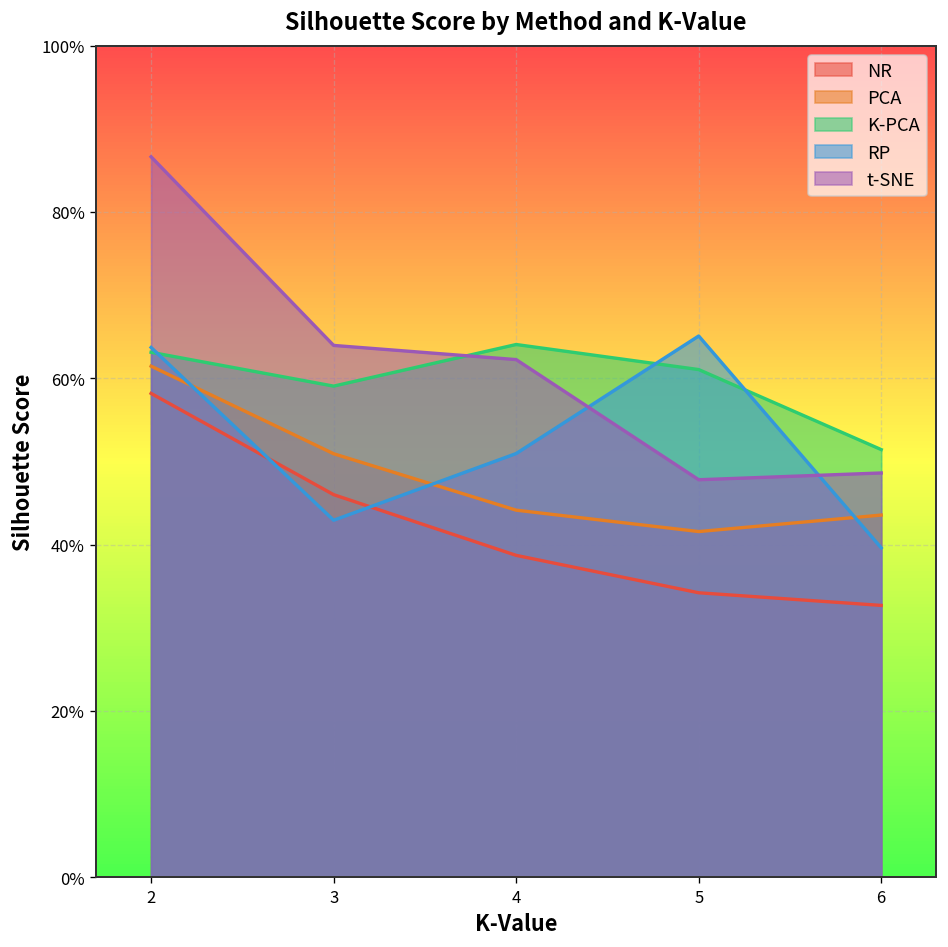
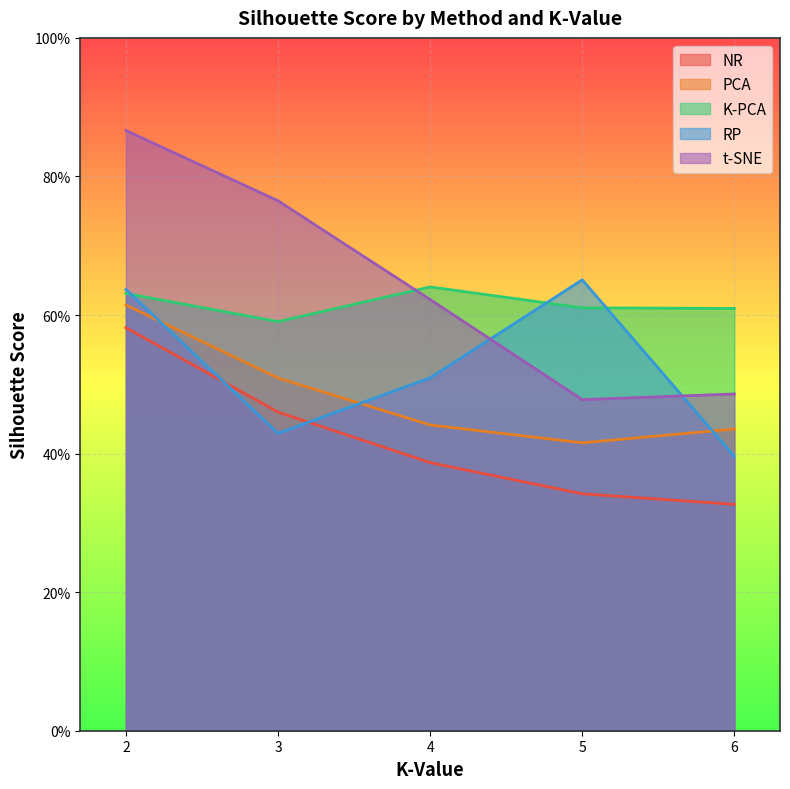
t-SNE, 3: 64% -> 76%
K-PCA, 6: 51% -> 61%
